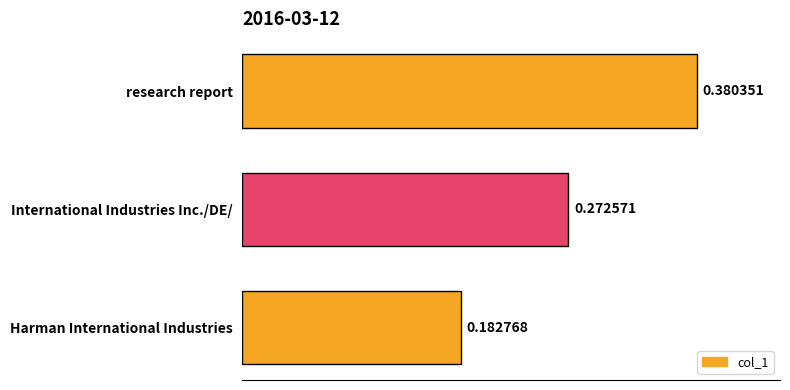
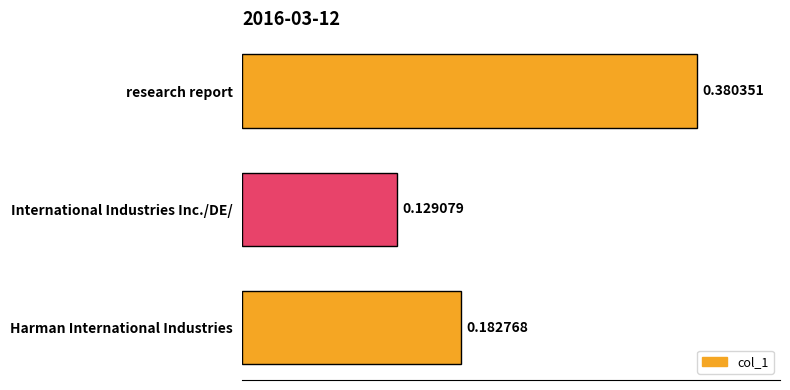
International Industries Inc./DE/: 0.272571 -> 0.129079
